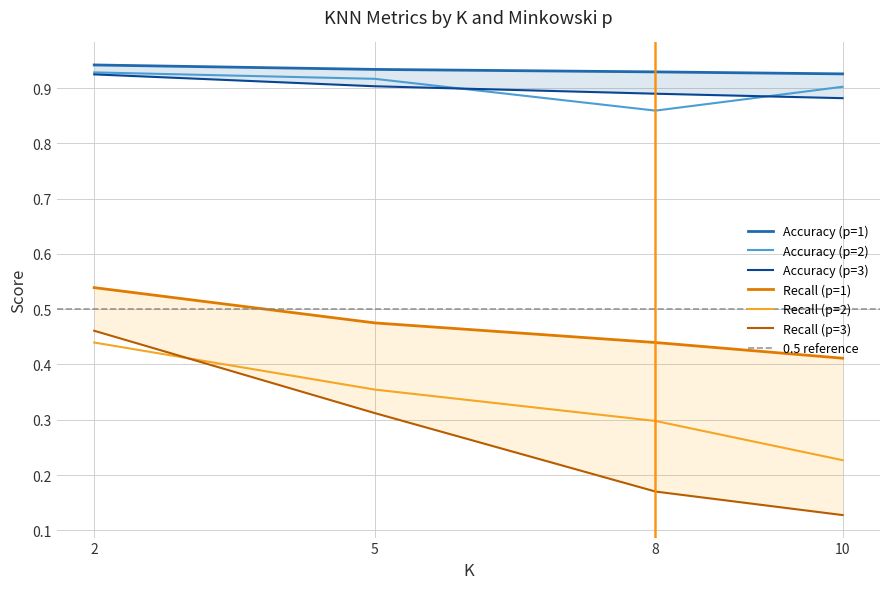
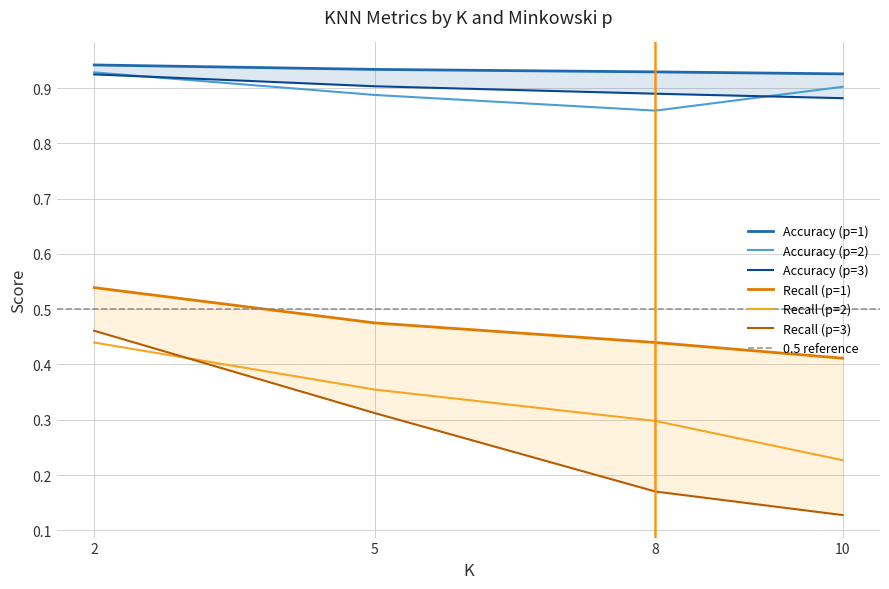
Accuracy (p=2), 5: 0.92 -> 0.89
